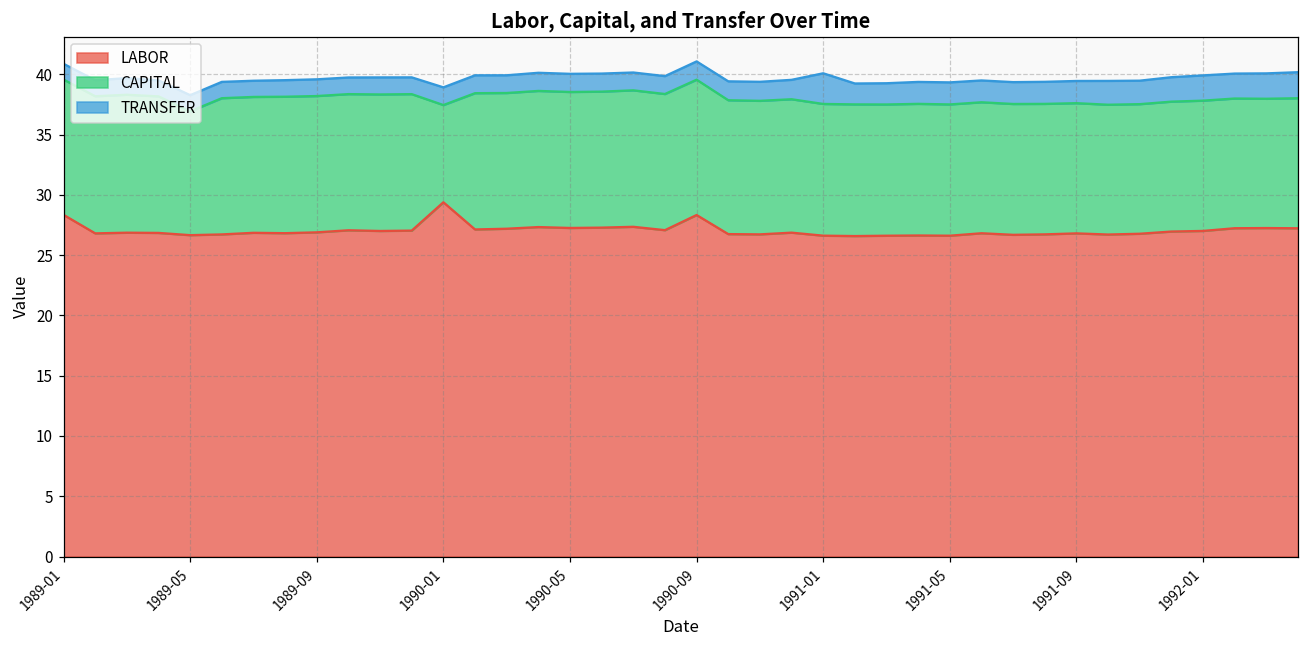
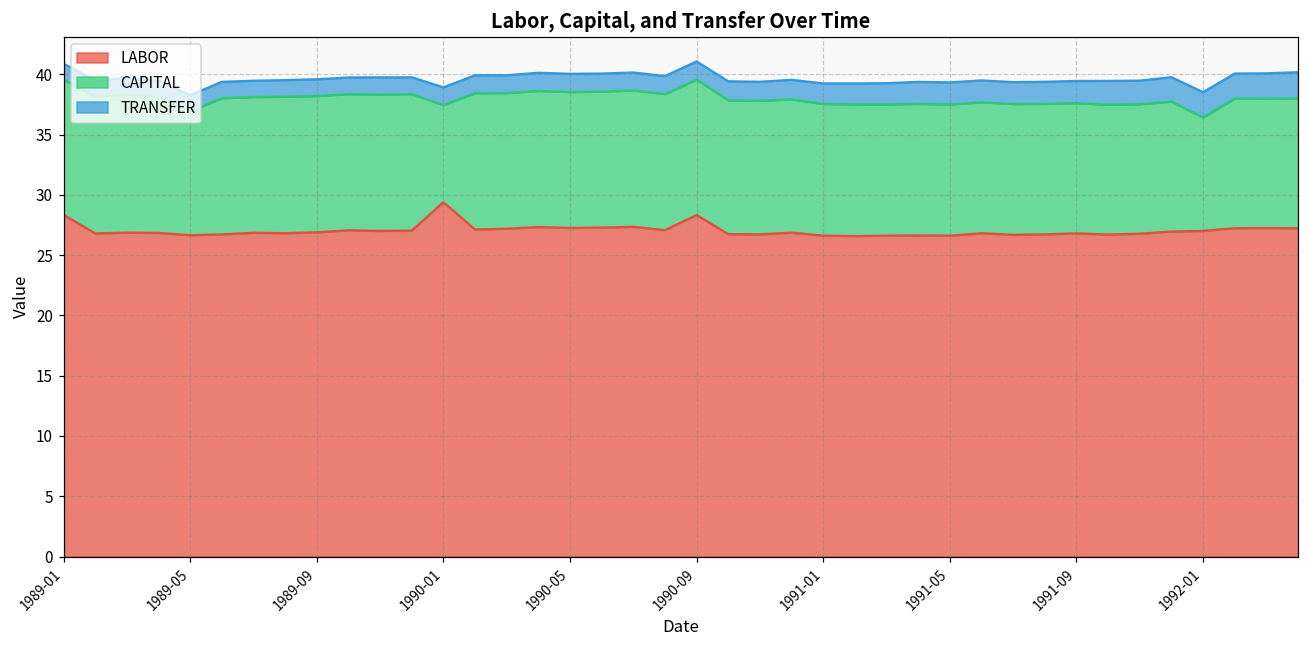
TRANSFER, 1991-01: 2.5 -> 1.7
CAPITAL, 1992-01: 10.8 -> 9.4
